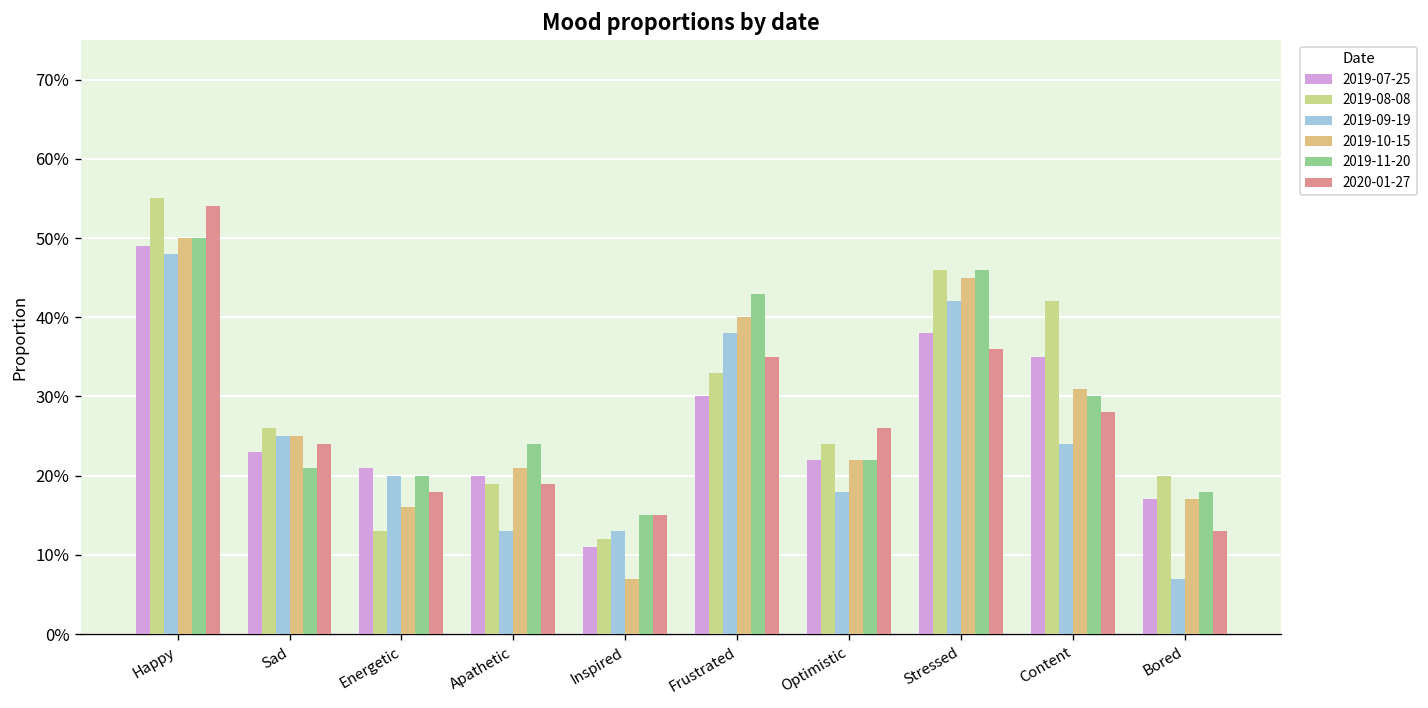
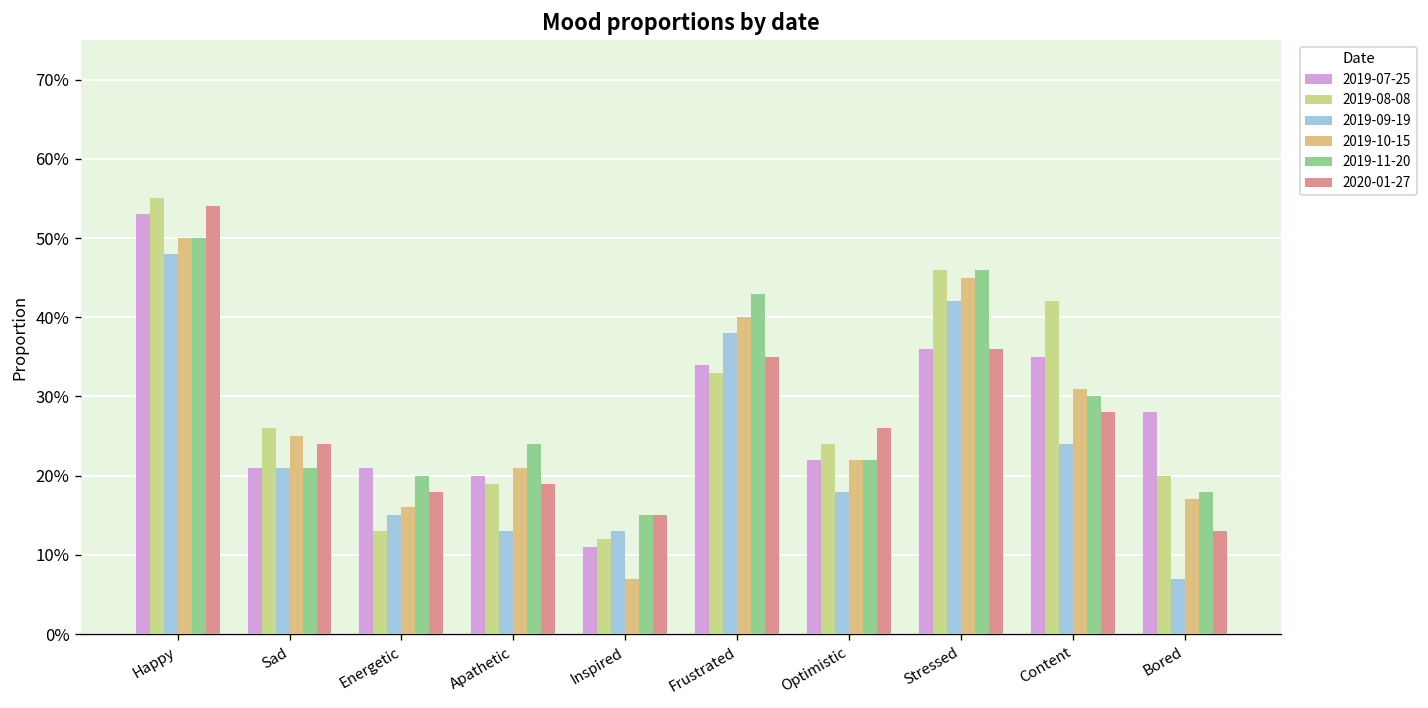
2019-07-25, Happy: 49% -> 53%
2019-07-25, Sad: 23% -> 21%
2019-09-19, Sad: 25% -> 21%
2019-09-19, Energetic: 20% -> 15%
2019-07-25, Frustrated: 30% -> 34%
2019-07-25, Stressed: 38% -> 36%
2019-07-25, Bored: 17% -> 28%
